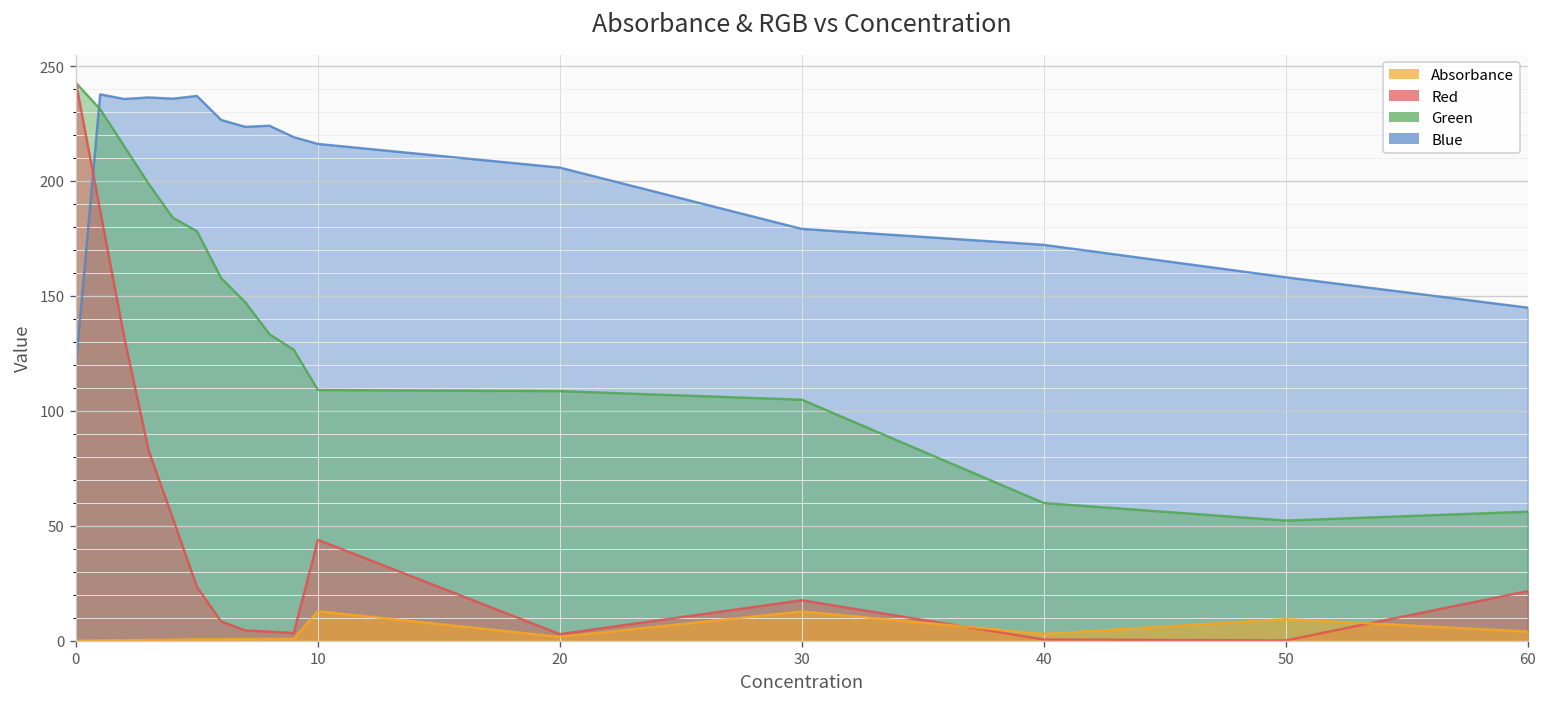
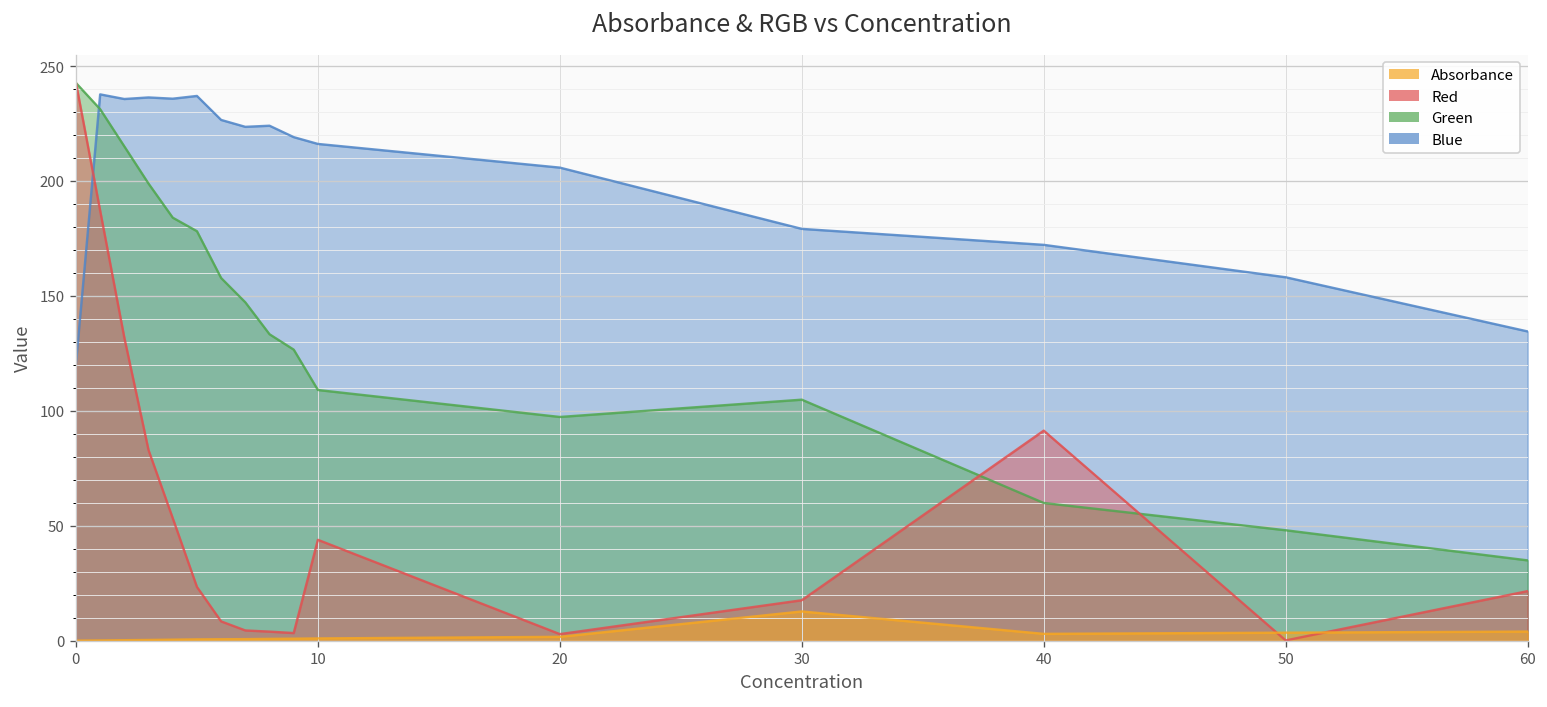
Absorbance, 10: 13 -> 1
Green, 20: 109 -> 97
Red, 40: 1 -> 91
Green, 50: 52 -> 48
Absorbance, 50: 9 -> 3
Blue, 60: 145 -> 135
Green, 60: 56 -> 35
